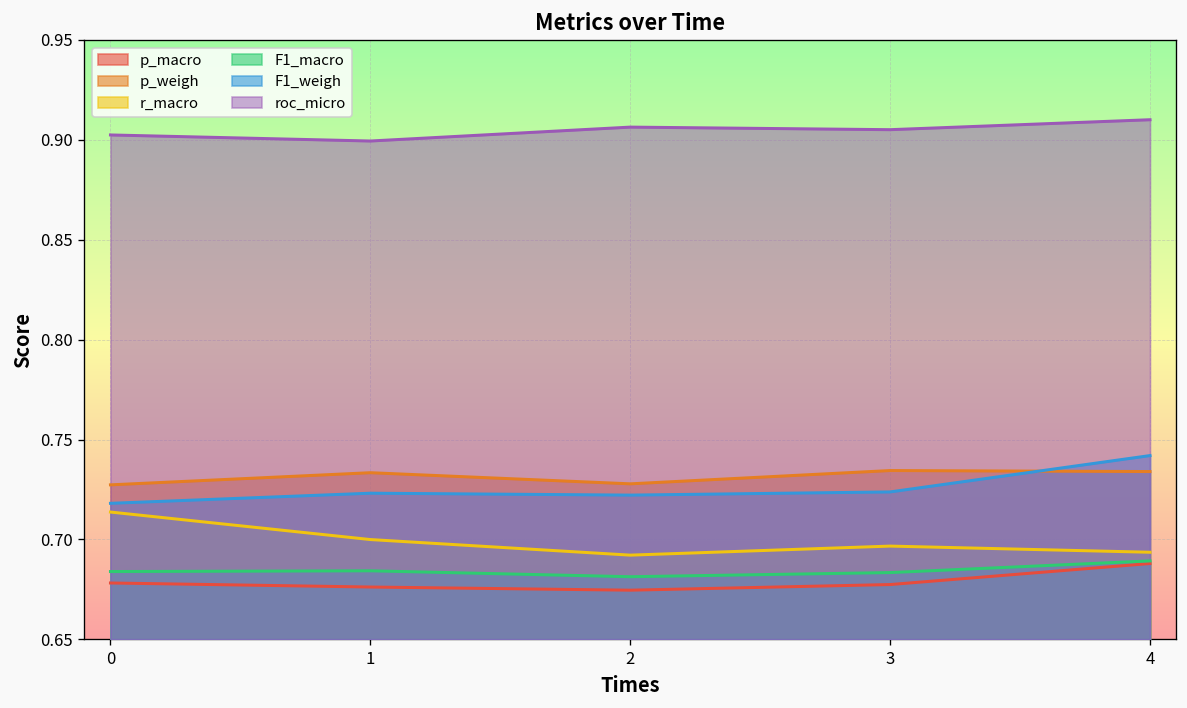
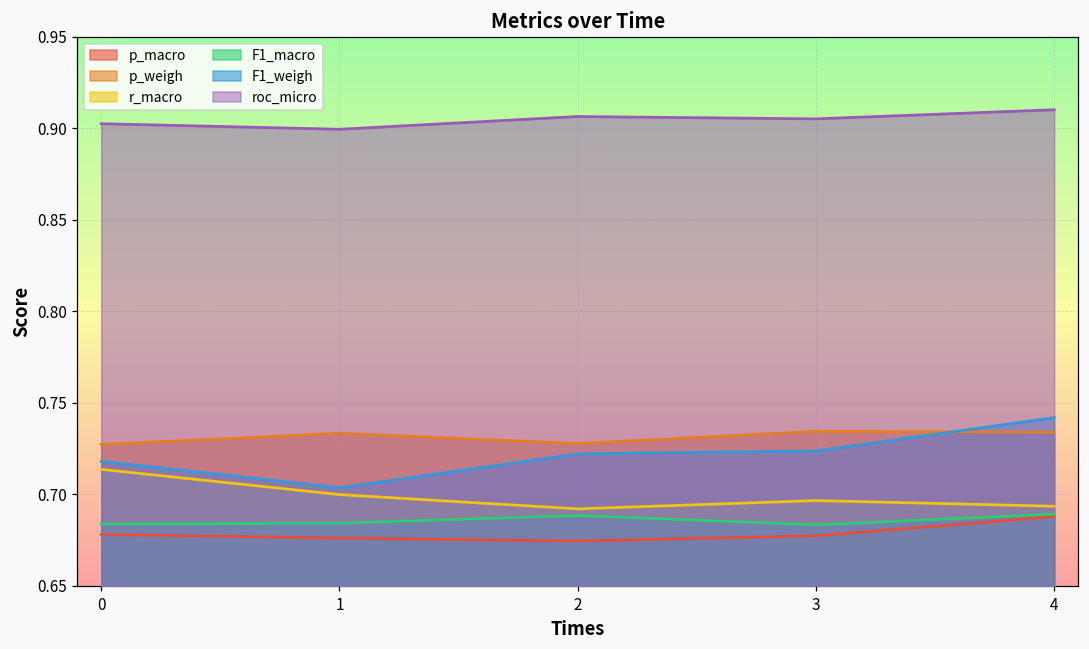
F1_weigh, 1: 0.723 -> 0.704
F1_macro, 2: 0.681 -> 0.689
